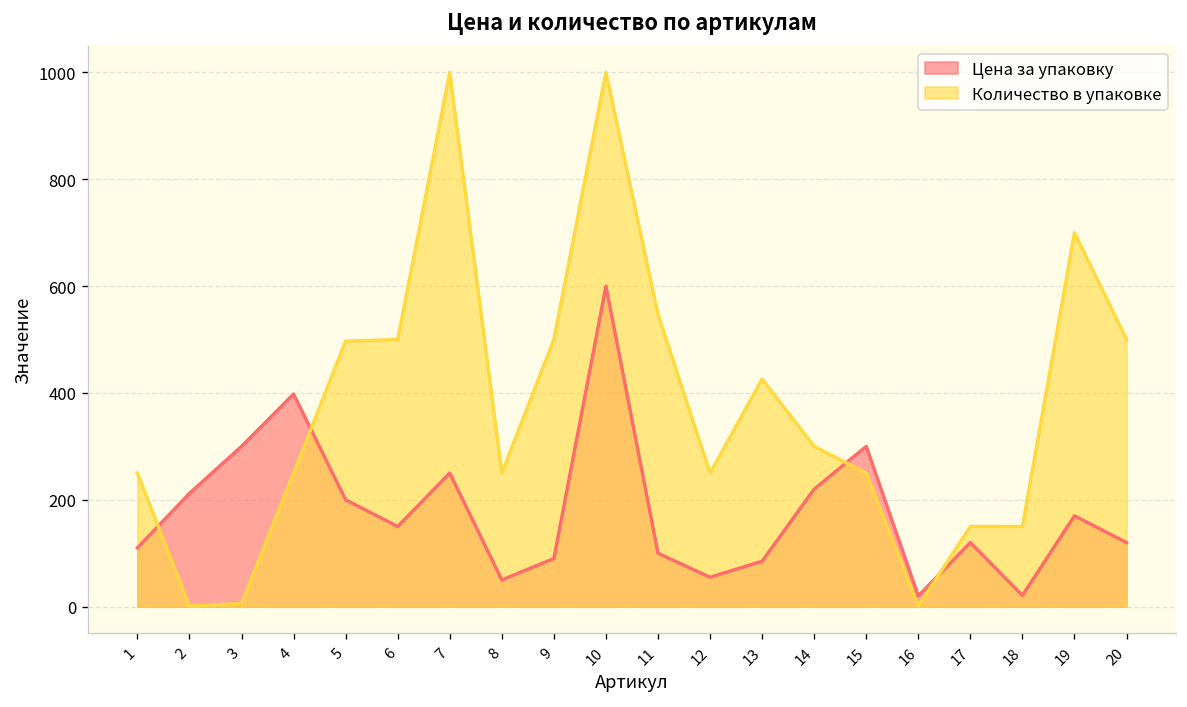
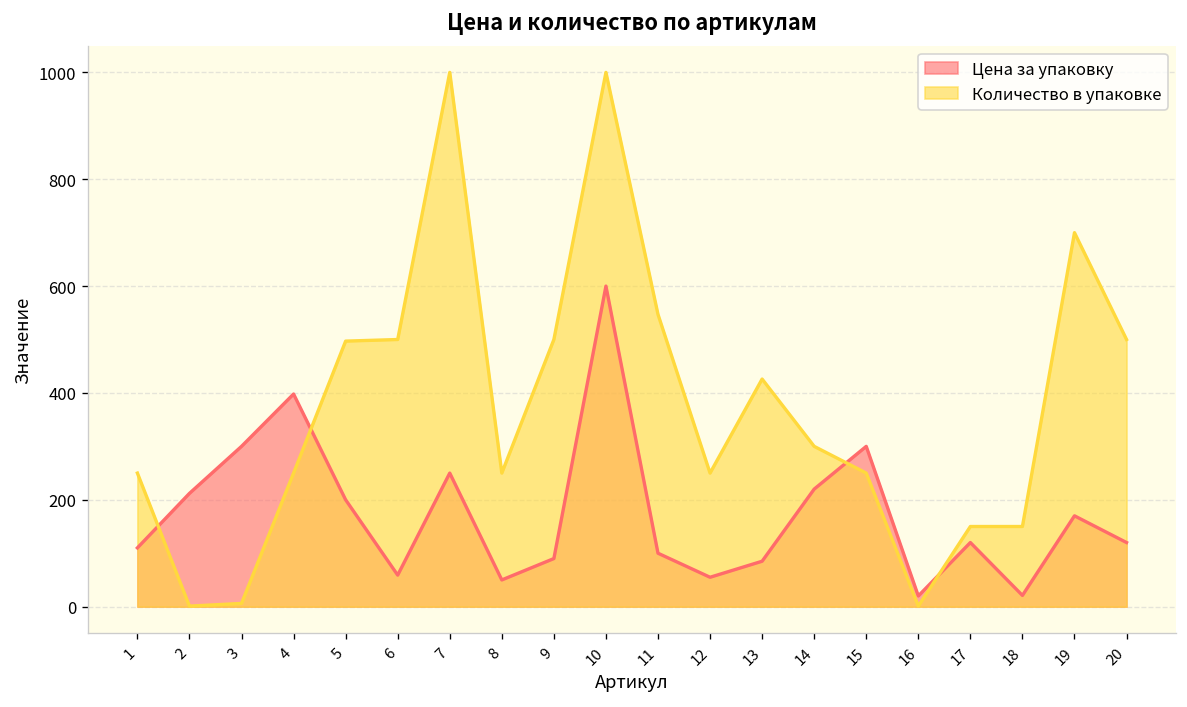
Цена за упаковку, 6: 150 -> 60
